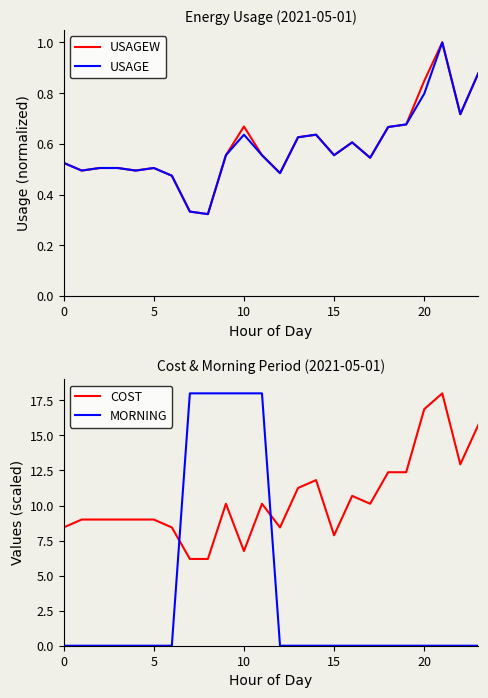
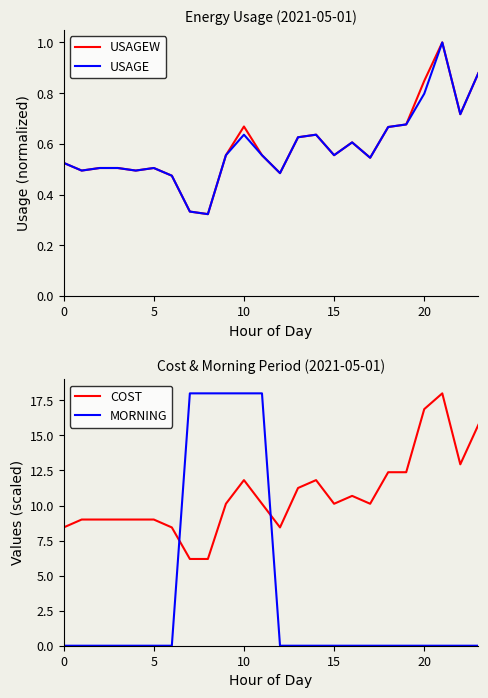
Cost & Morning Period (2021-05-01), COST, 10: 6.8 -> 11.8
Cost & Morning Period (2021-05-01), COST, 15: 7.9 -> 10.1
